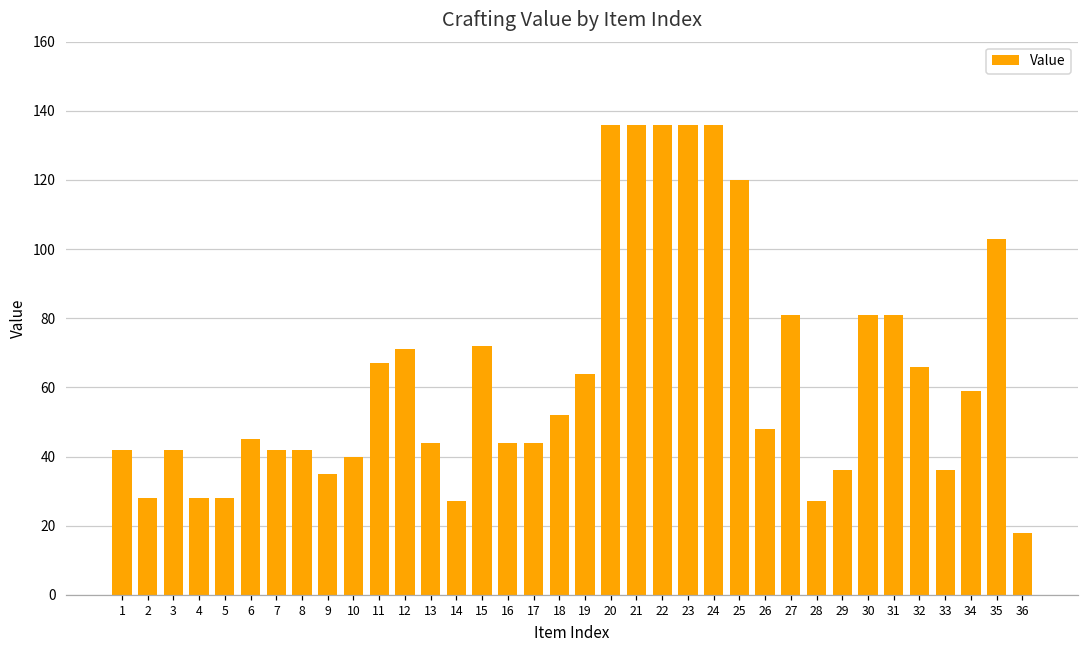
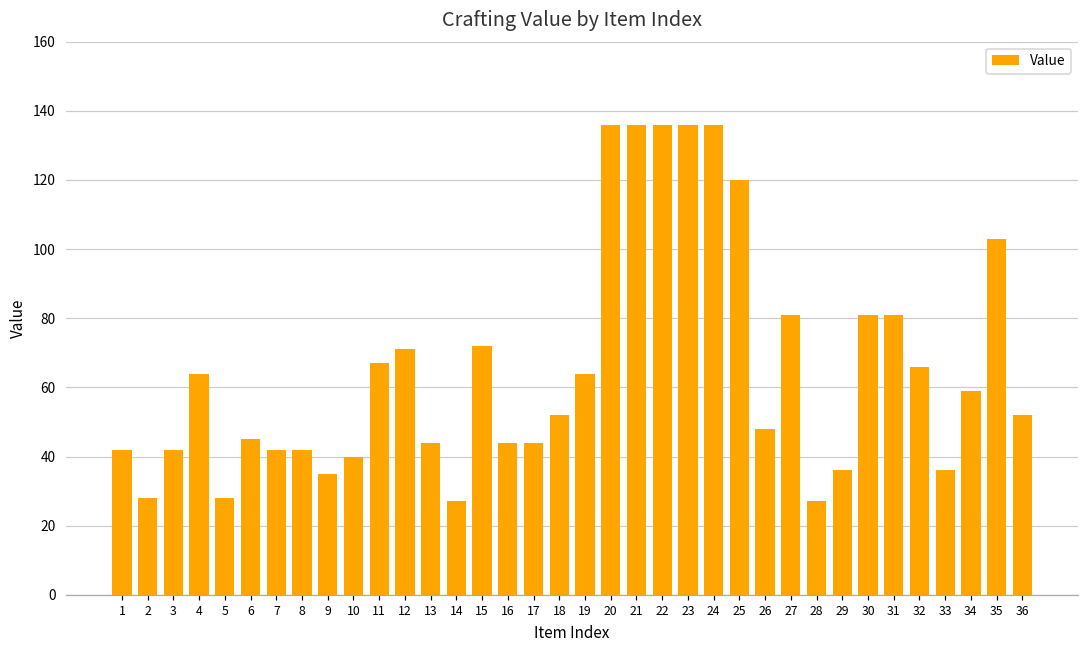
4: 28 -> 64
36: 18 -> 52
